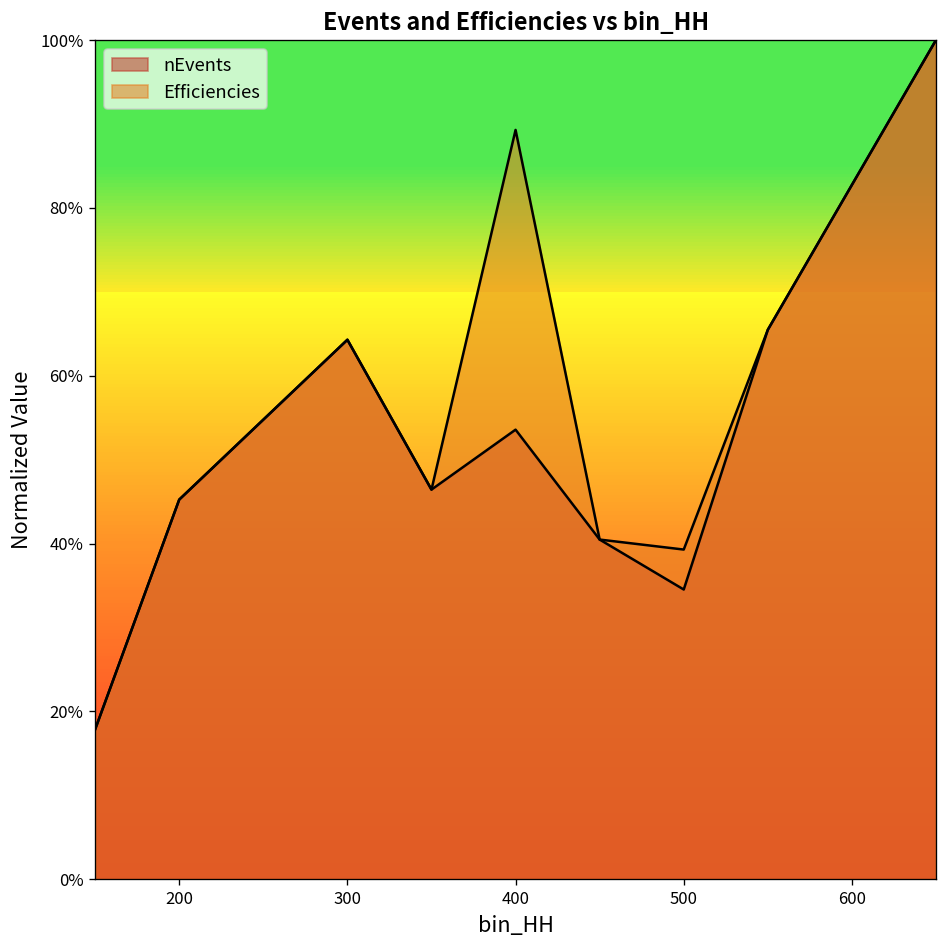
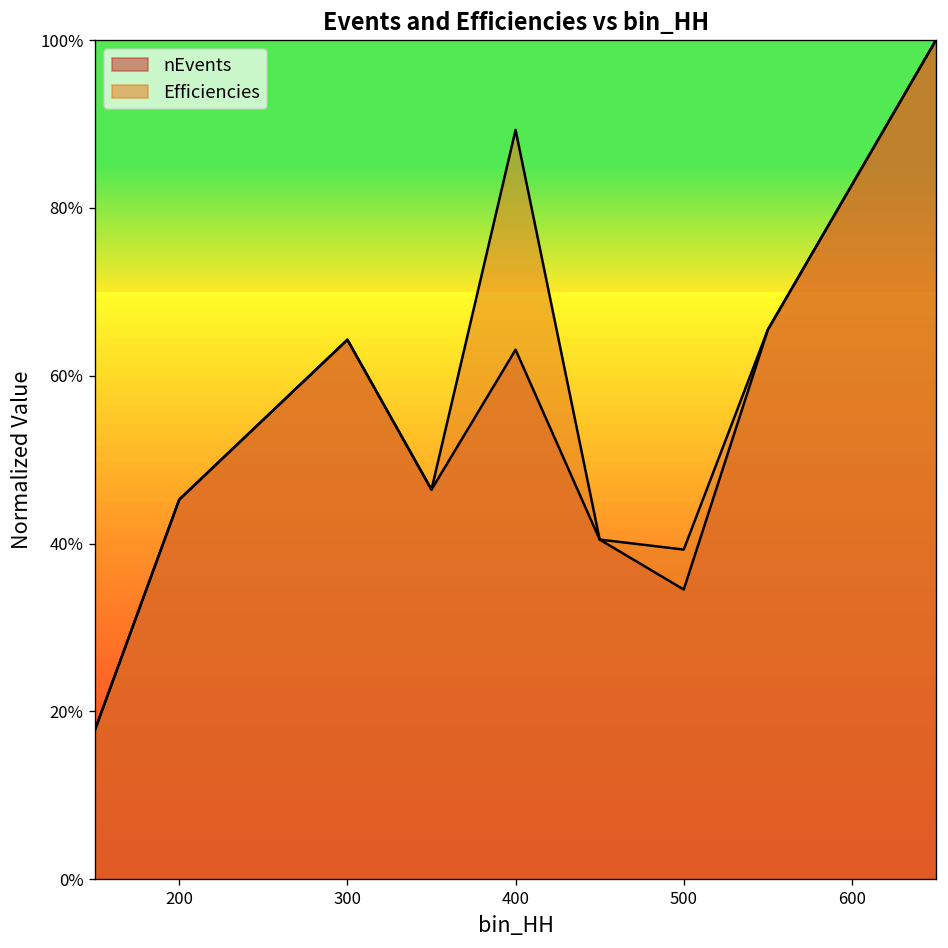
nEvents, 400: 54% -> 63%
